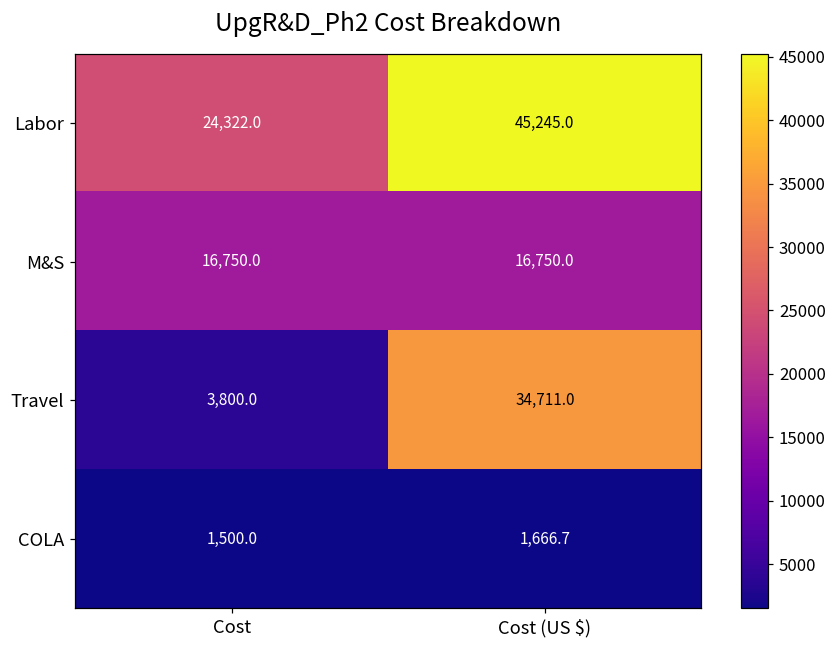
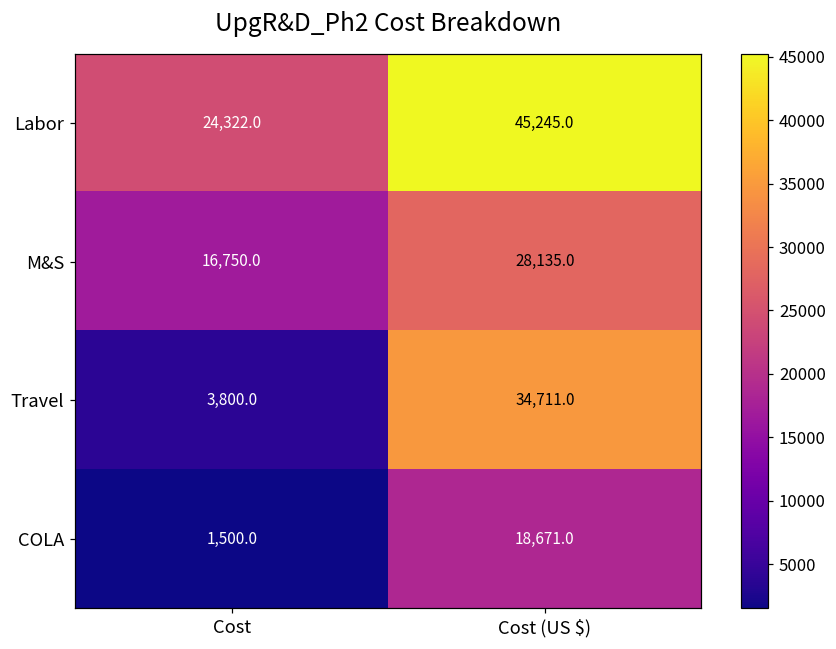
M&S, Cost (US $): 16,750.0 -> 28,135.0
COLA, Cost (US $): 1,666.7 -> 18,671.0
